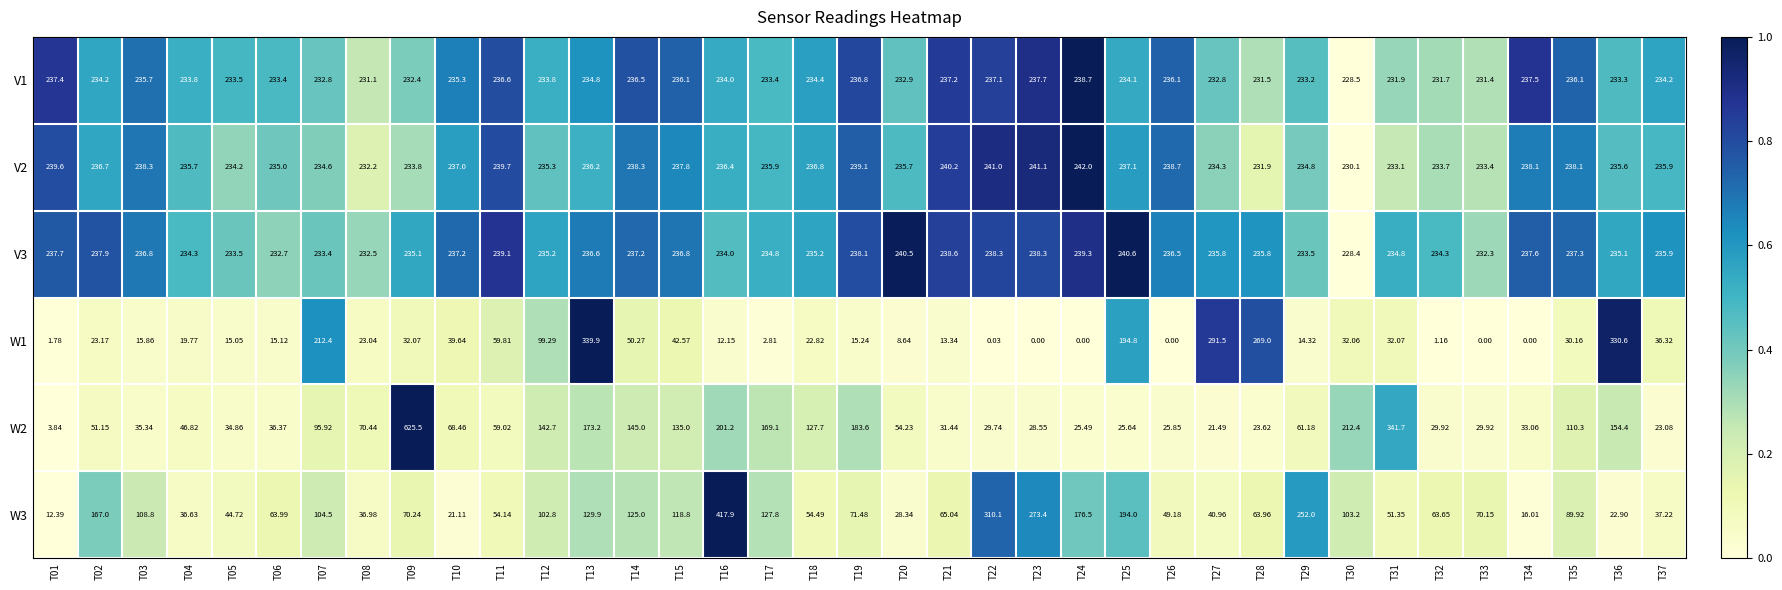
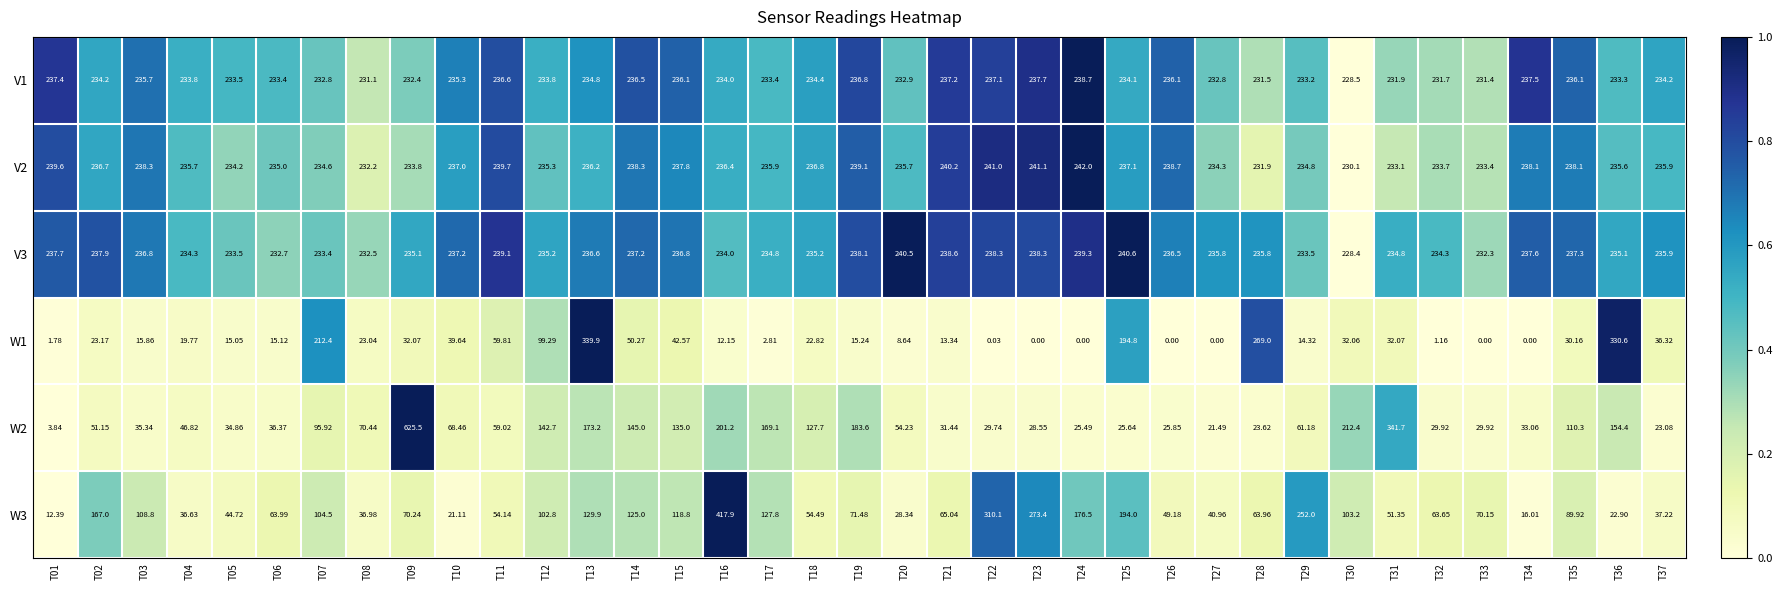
W1, T27: 291.5 -> 0.00
